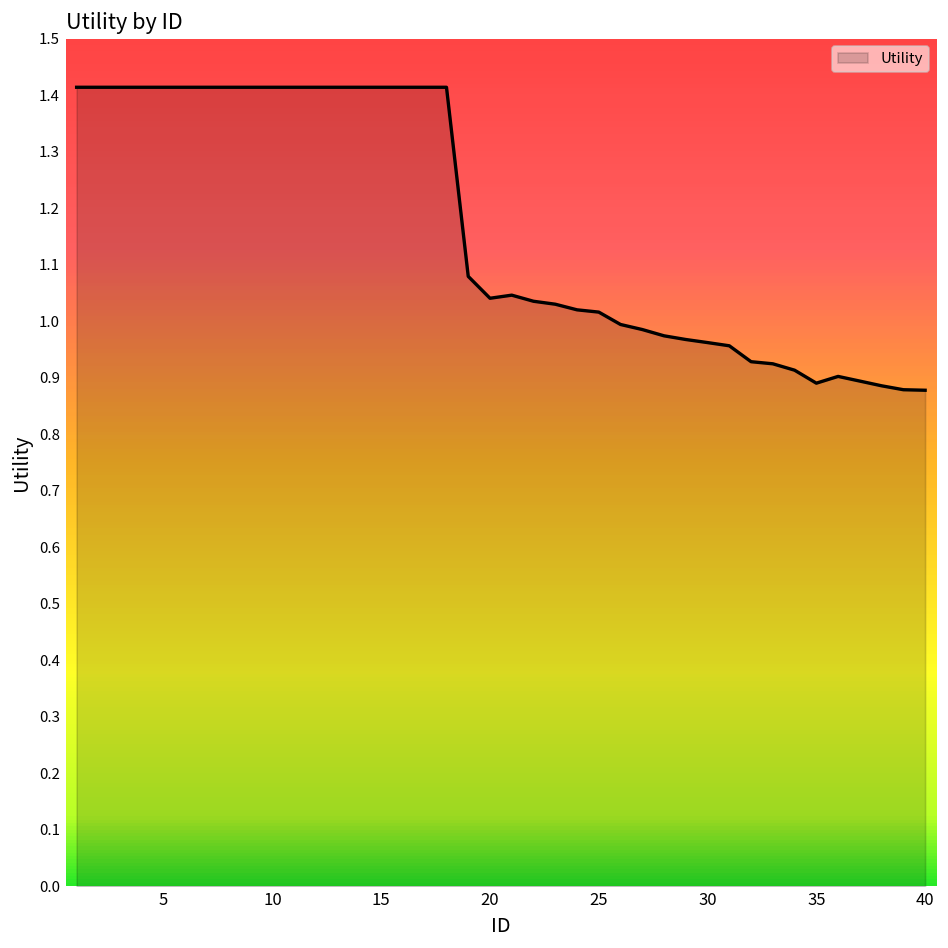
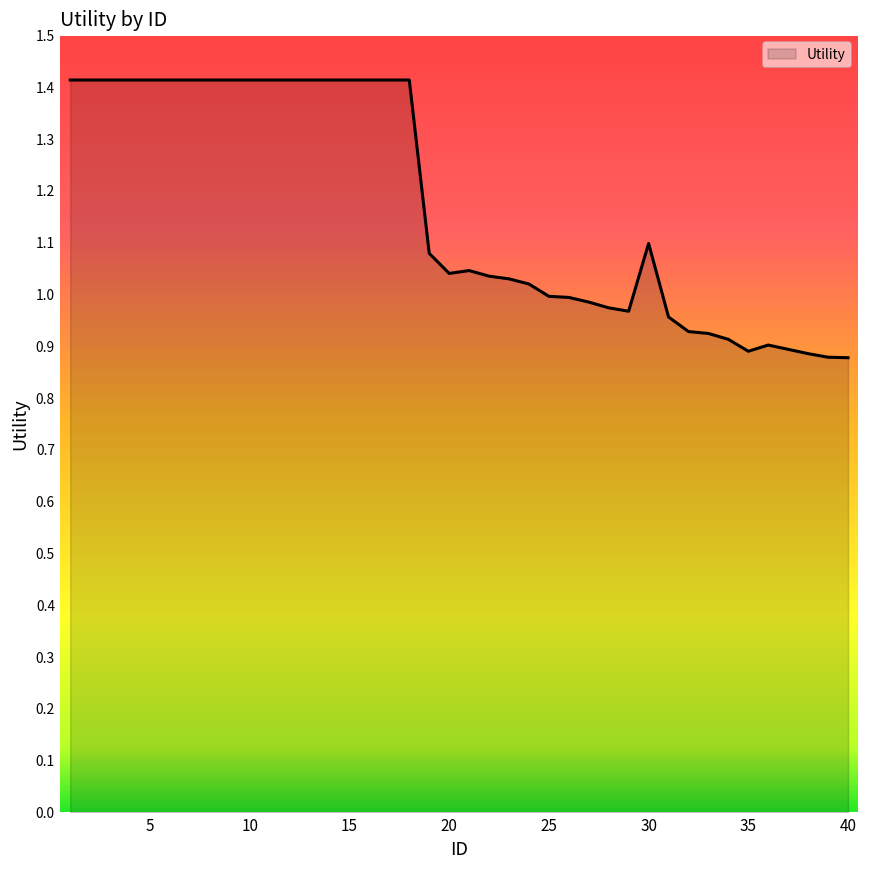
25: 1.02 -> 1.00
30: 0.96 -> 1.10
